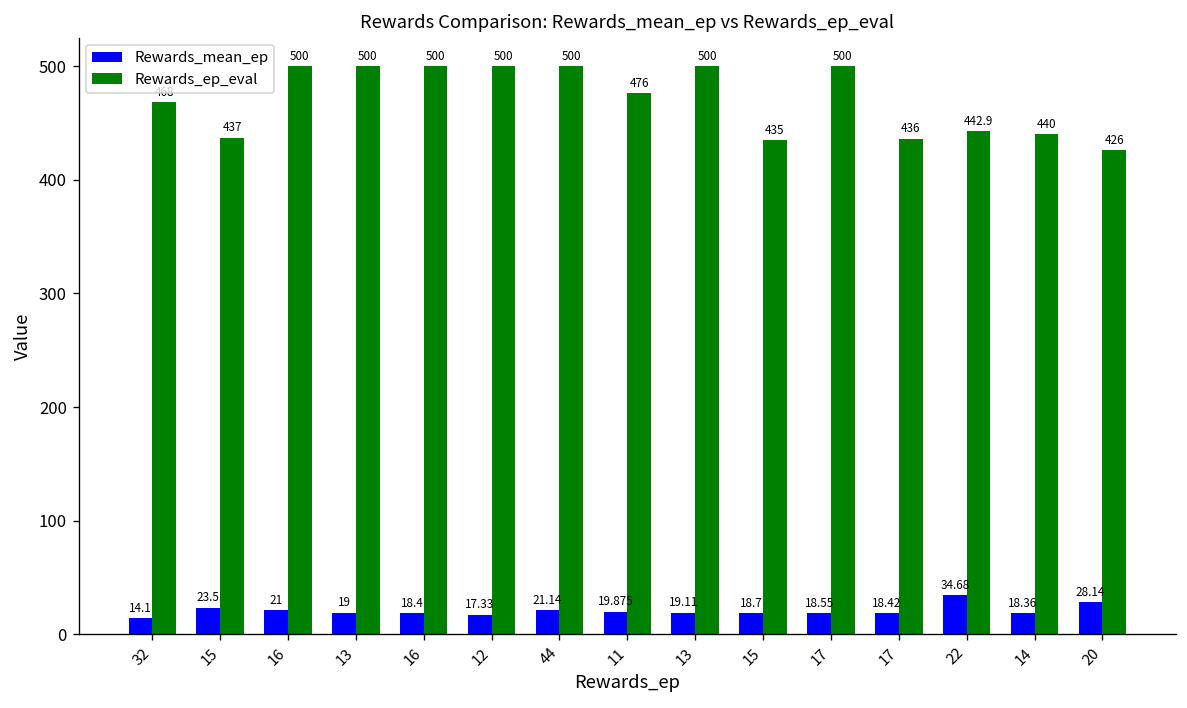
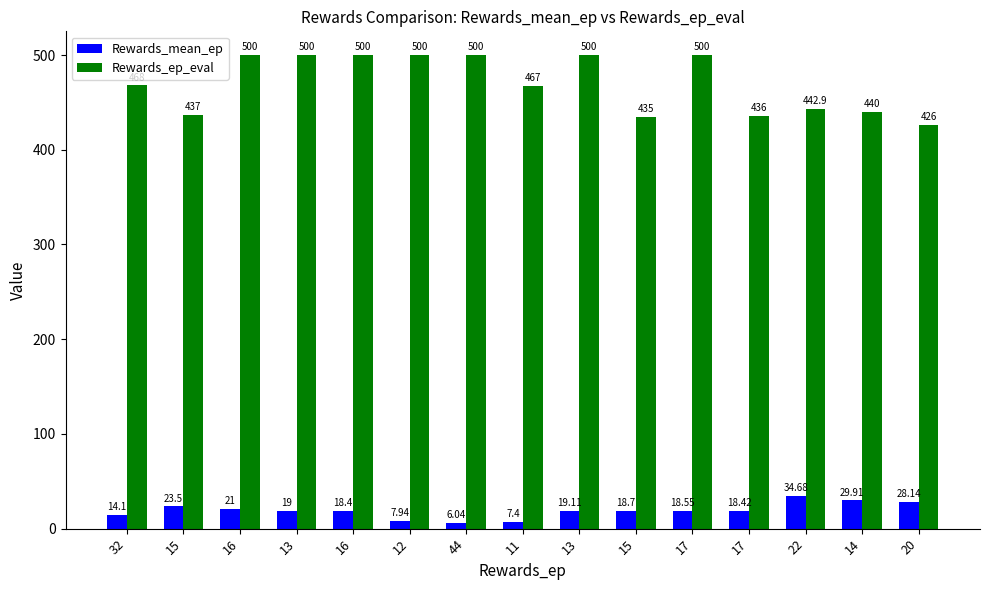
Rewards_mean_ep, 12: 17.33 -> 7.94
Rewards_mean_ep, 44: 21.14 -> 6.04
Rewards_mean_ep, 11: 19.875 -> 7.4
Rewards_ep_eval, 11: 476 -> 467
Rewards_mean_ep, 14: 18.36 -> 29.91
